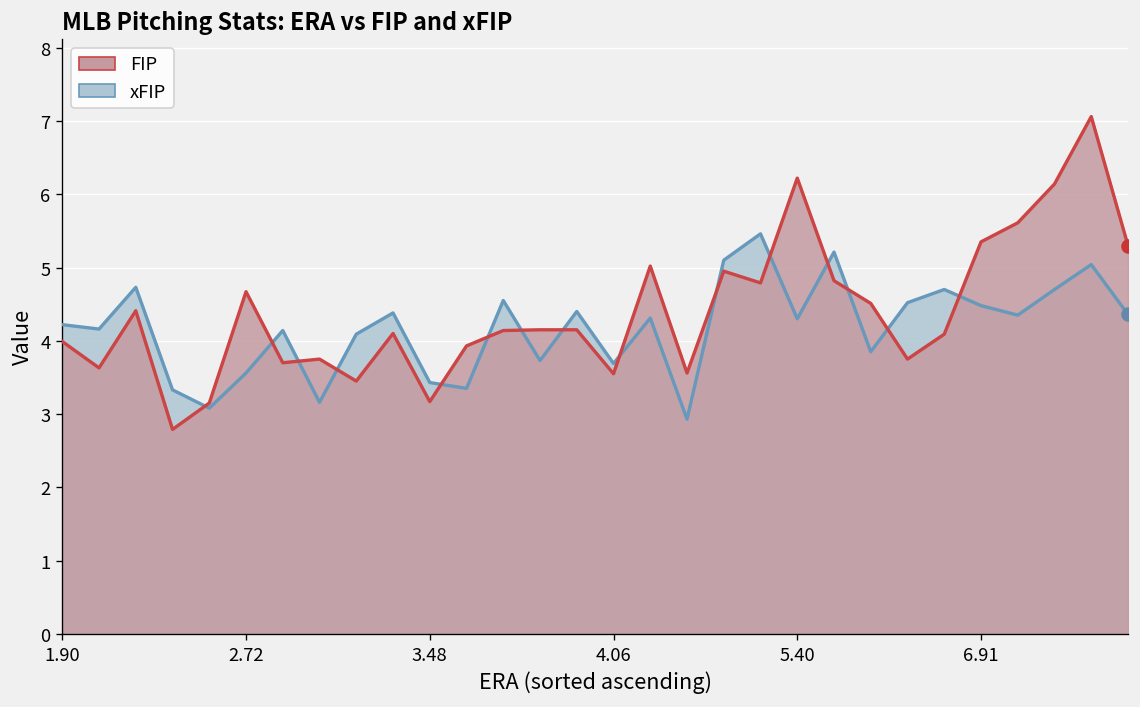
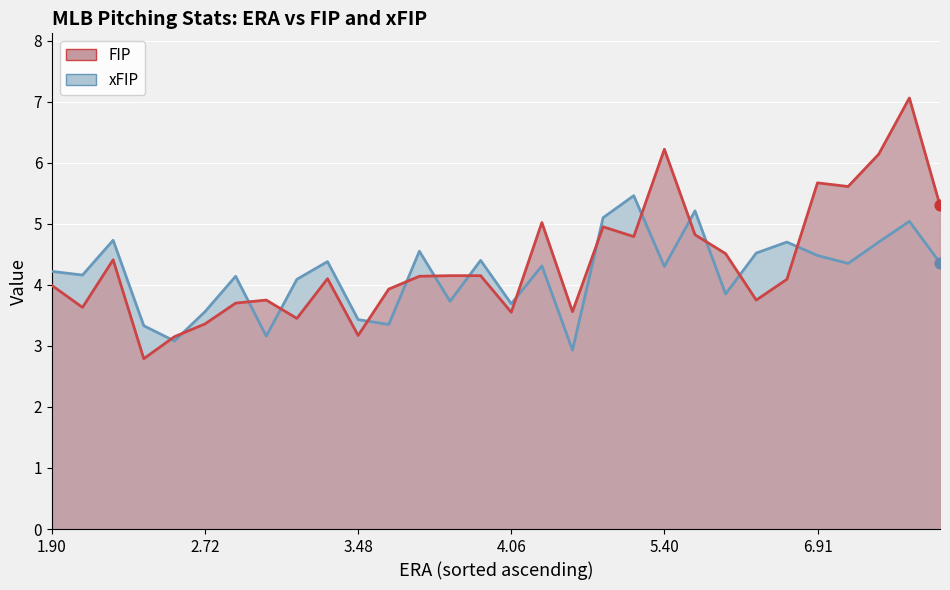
FIP, 2.72: 4.7 -> 3.4
FIP, 6.91: 5.4 -> 5.7
